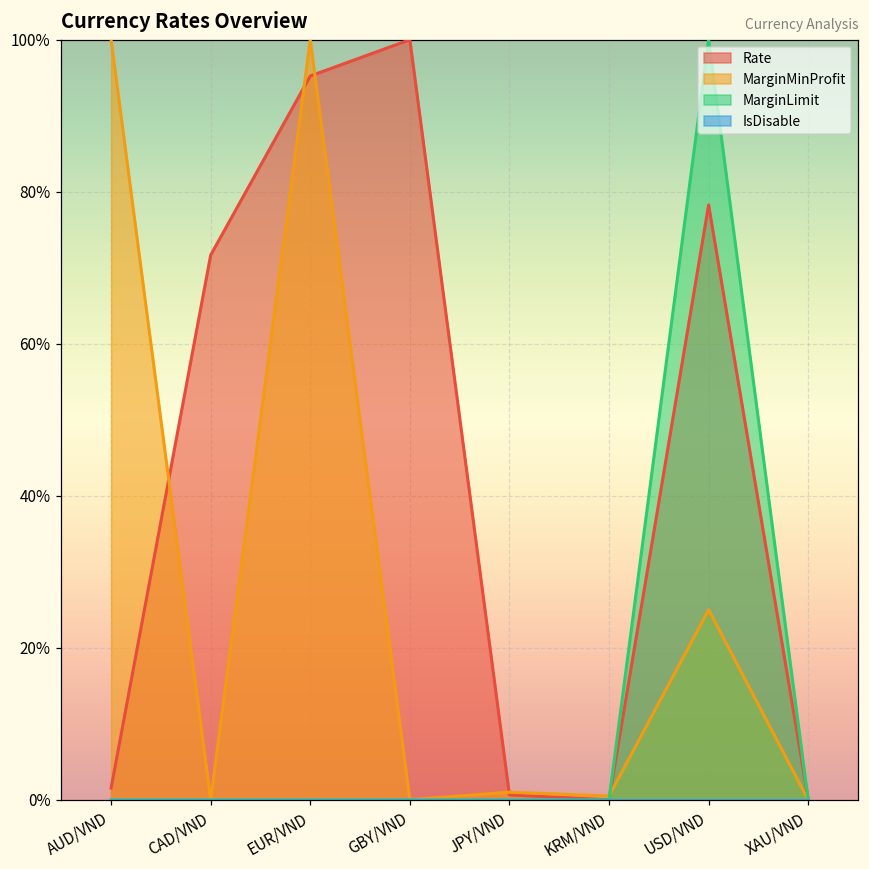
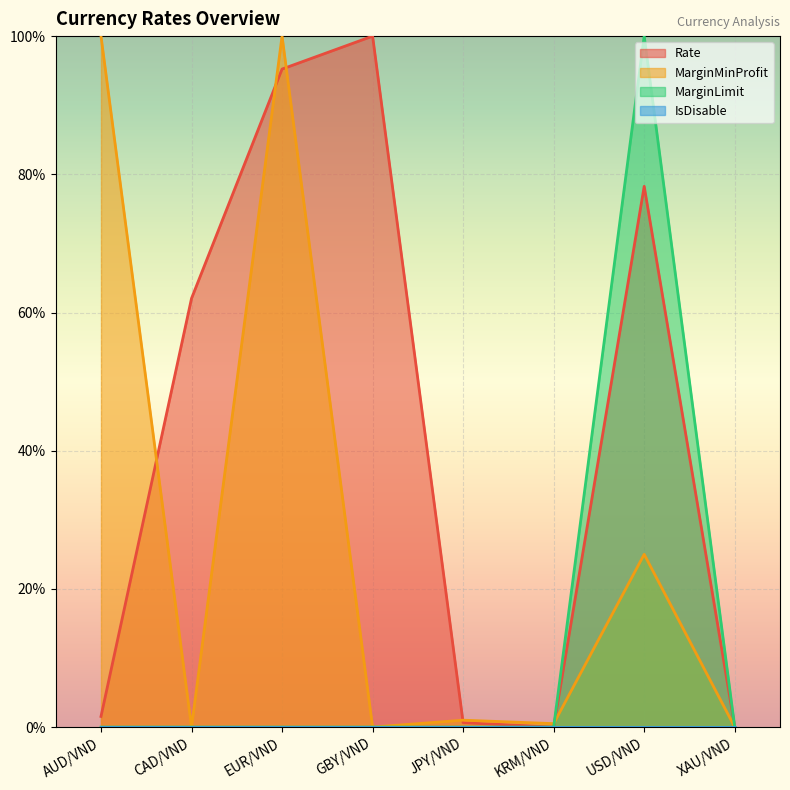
Rate, CAD/VND: 72% -> 62%
